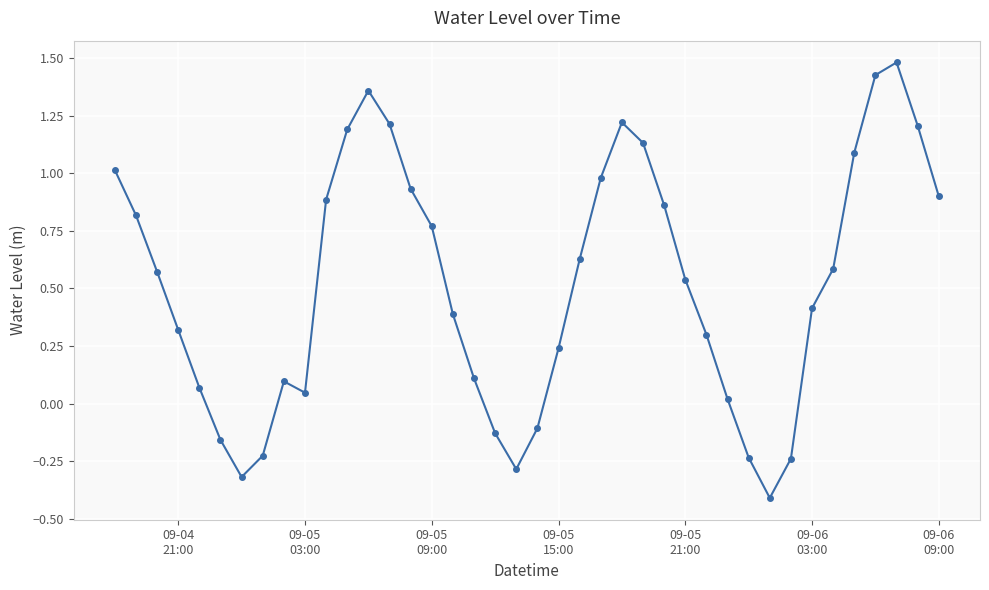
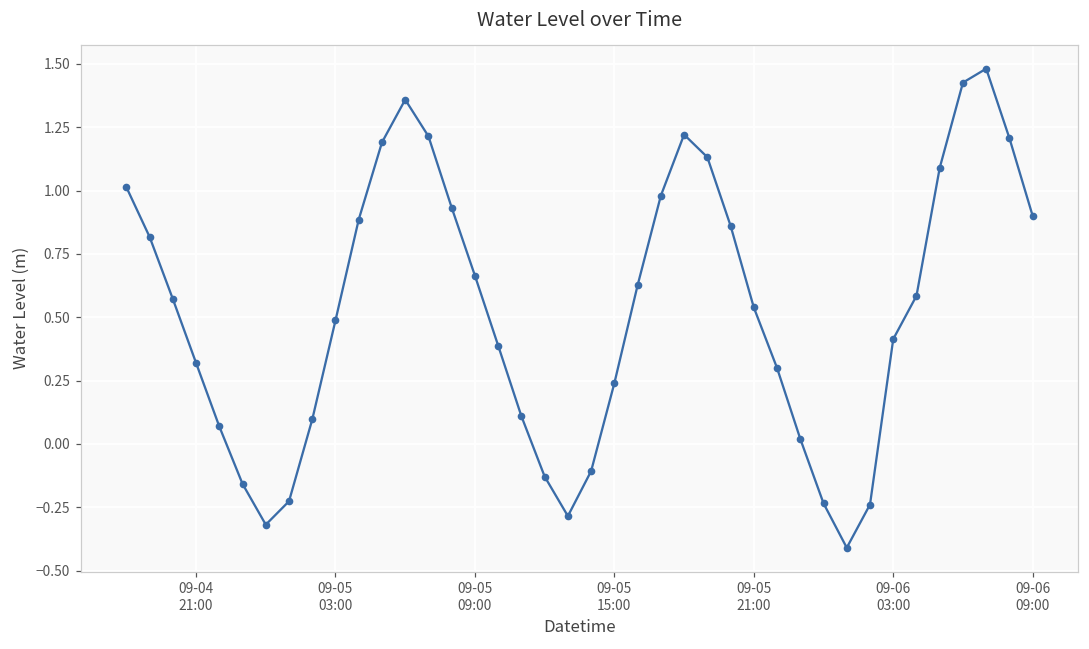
09-05 03:00: 0.05 -> 0.49
09-05 09:00: 0.77 -> 0.66
